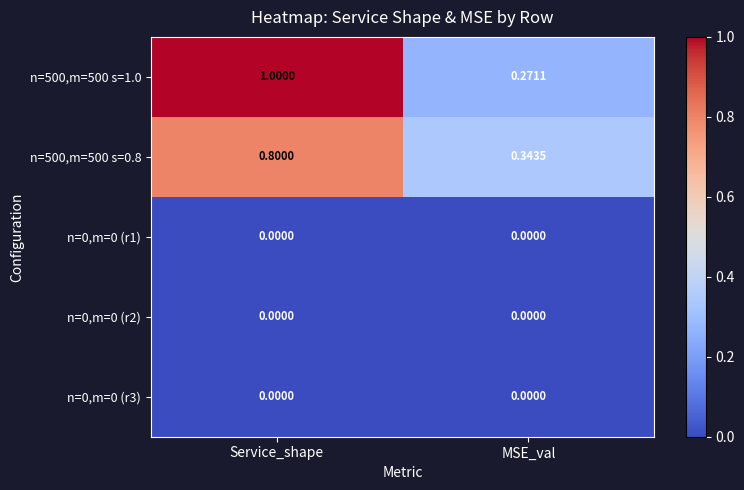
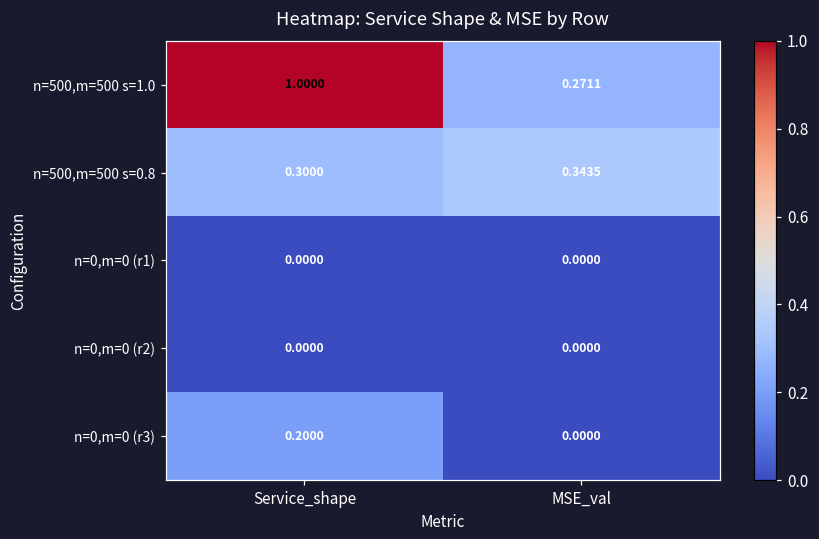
n=500,m=500 s=0.8, Service_shape: 0.8000 -> 0.3000
n=0,m=0 (r3), Service_shape: 0.0000 -> 0.2000
